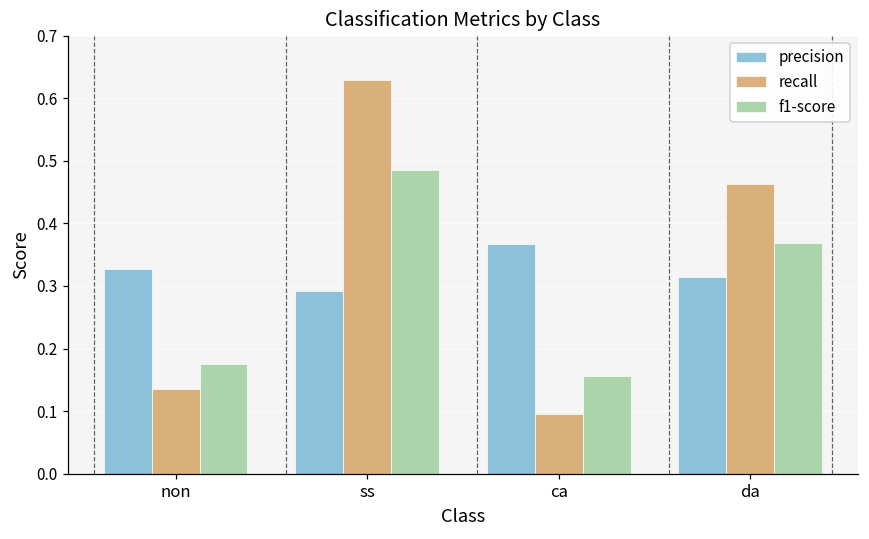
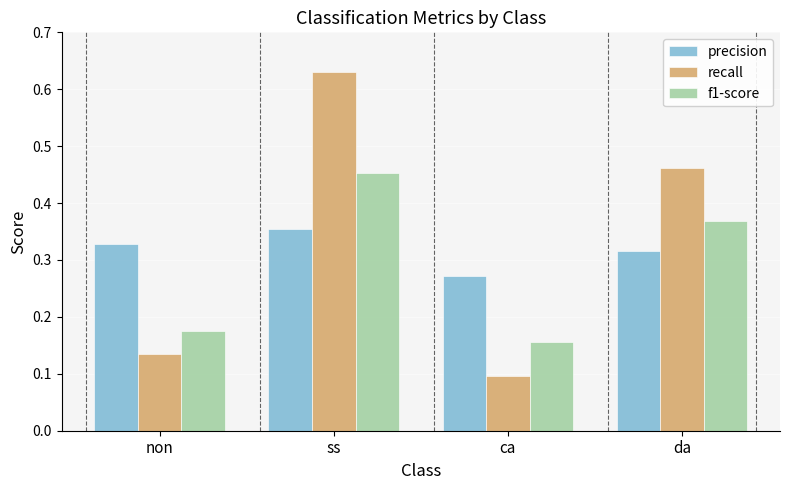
precision, ss: 0.29 -> 0.35
f1-score, ss: 0.48 -> 0.45
precision, ca: 0.37 -> 0.27
